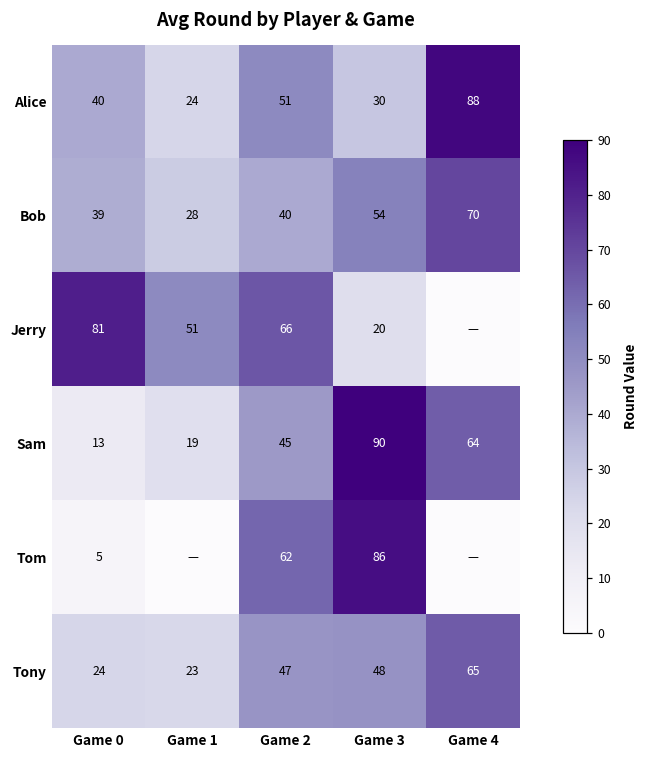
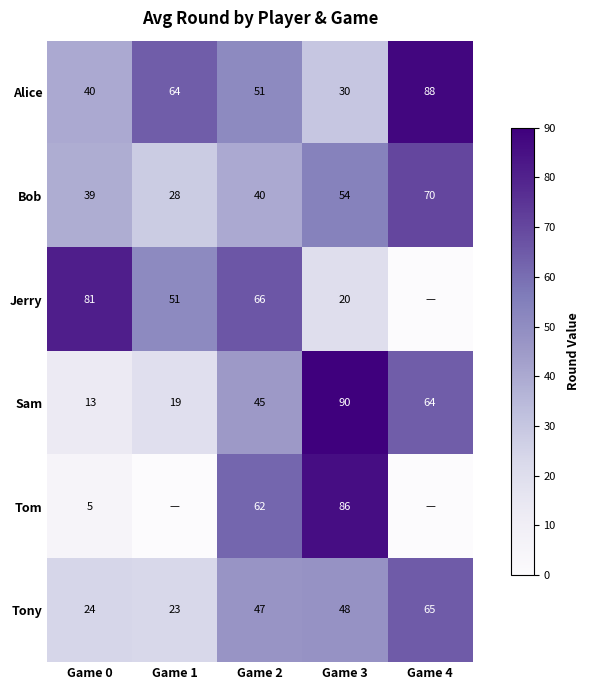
Alice, Game 1: 24 -> 64
